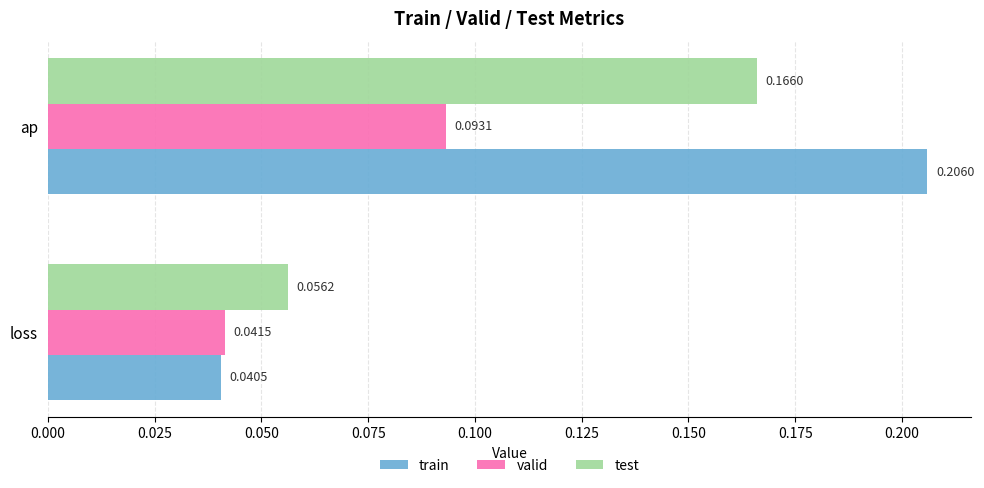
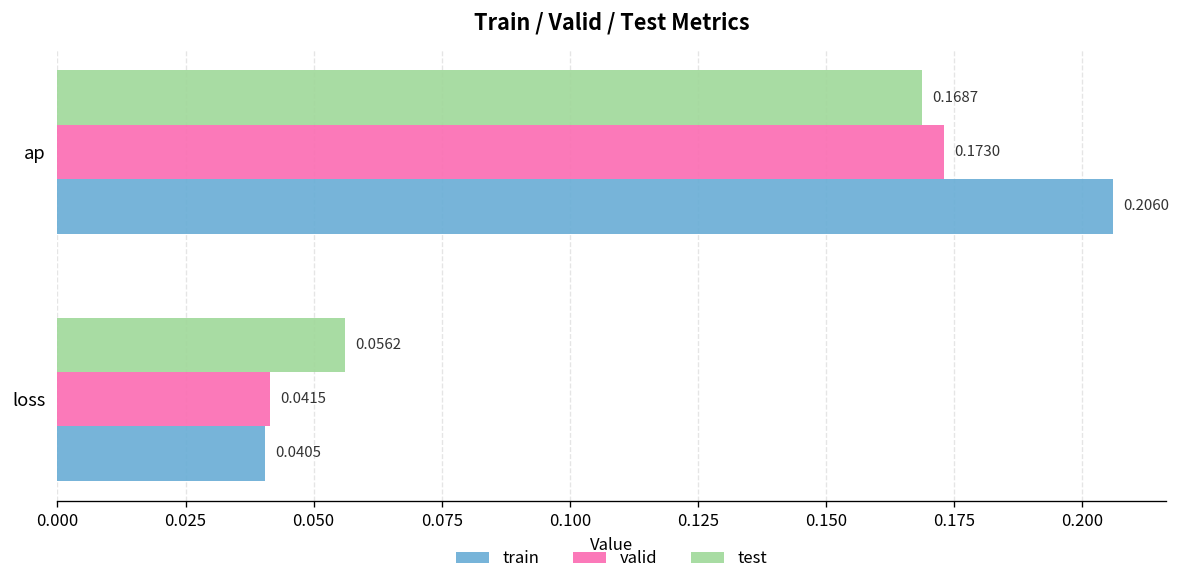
test, ap: 0.1660 -> 0.1687
valid, ap: 0.0931 -> 0.1730
